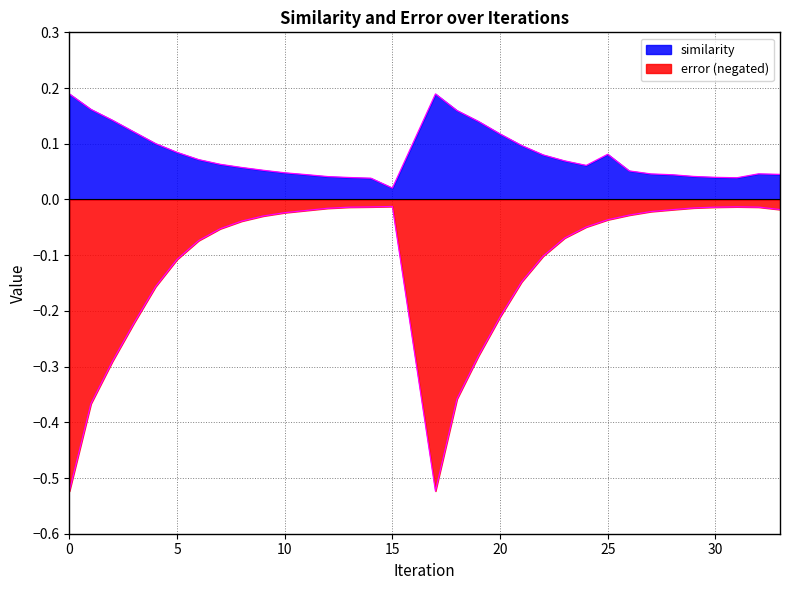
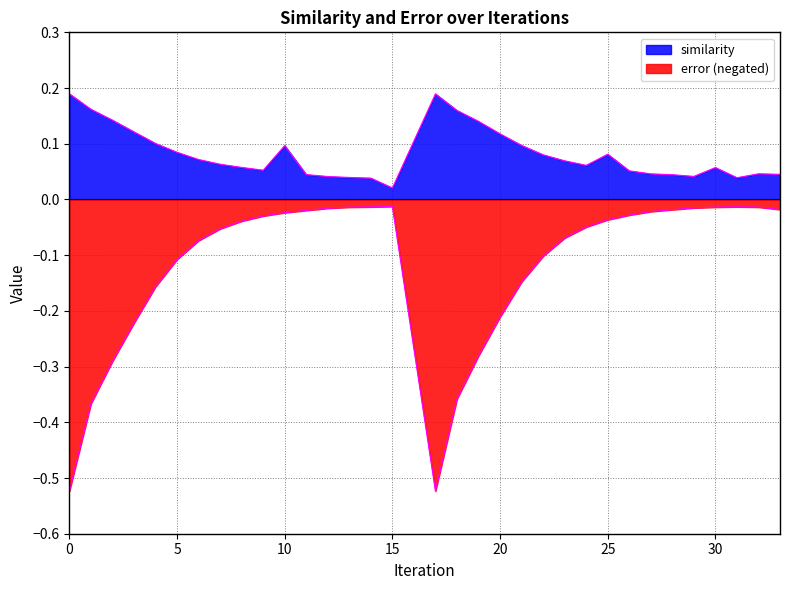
similarity, 10: 0.05 -> 0.10
similarity, 30: 0.04 -> 0.06
